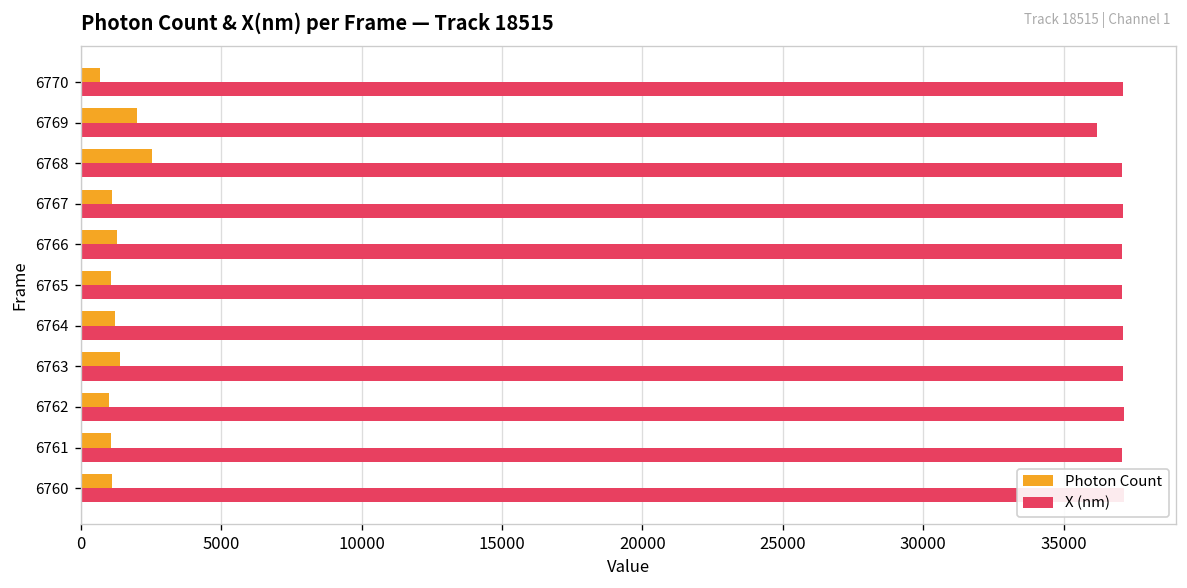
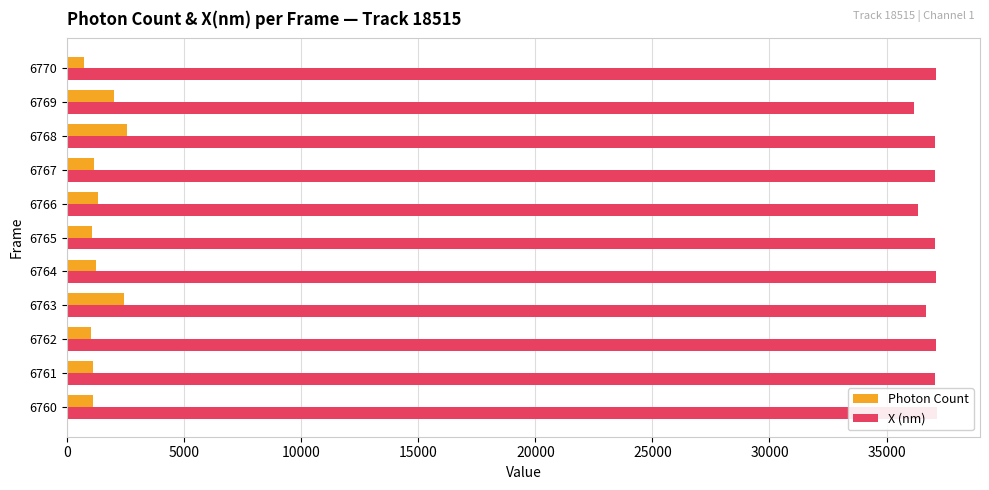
X (nm), 6766: 37100 -> 36300
Photon Count, 6763: 1400 -> 2400
X (nm), 6763: 37100 -> 36700
